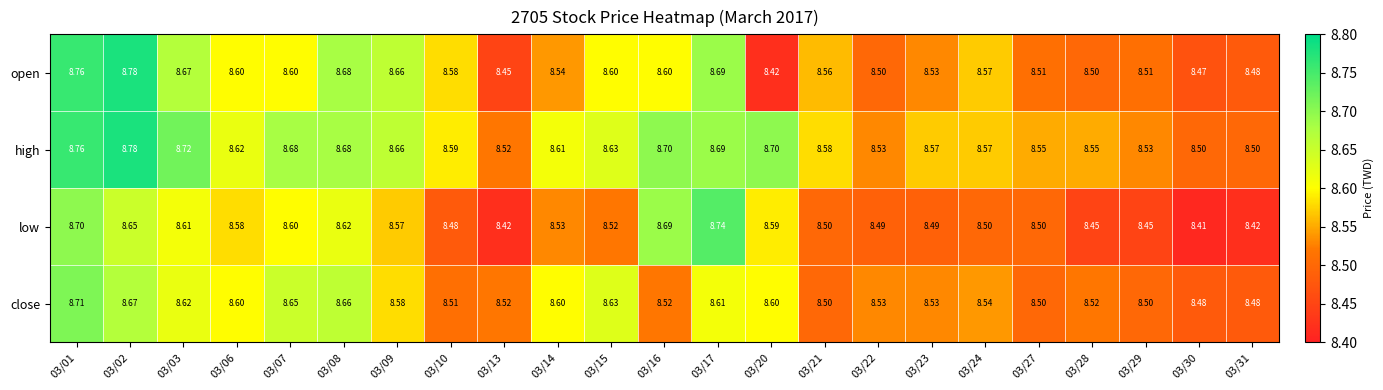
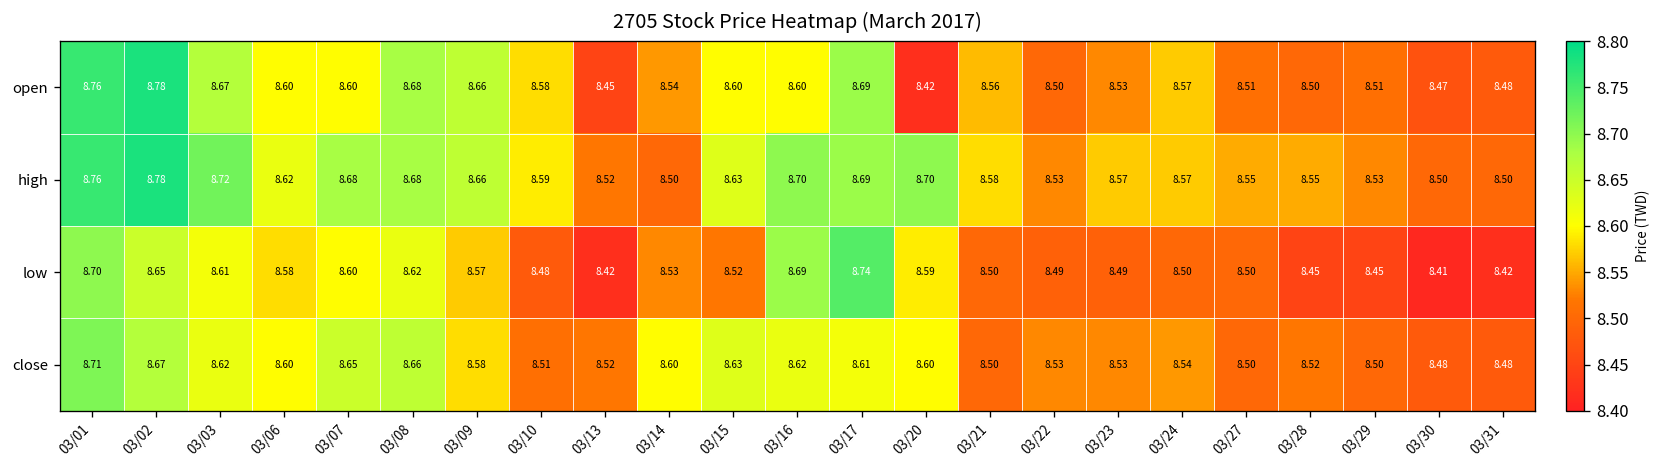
high, 03/14: 8.61 -> 8.50
close, 03/16: 8.52 -> 8.62
